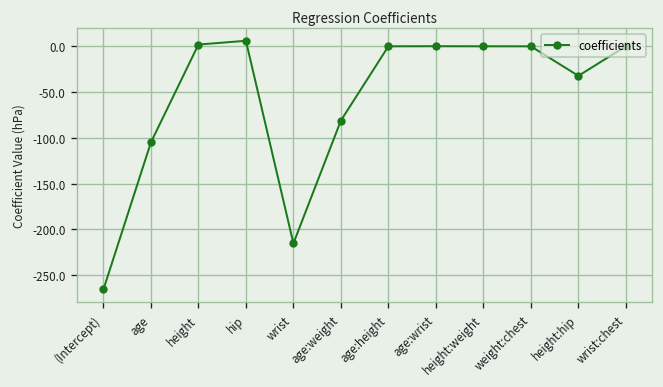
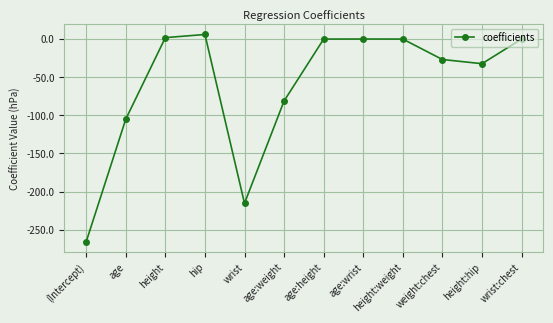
weight:chest: 0 -> -30
